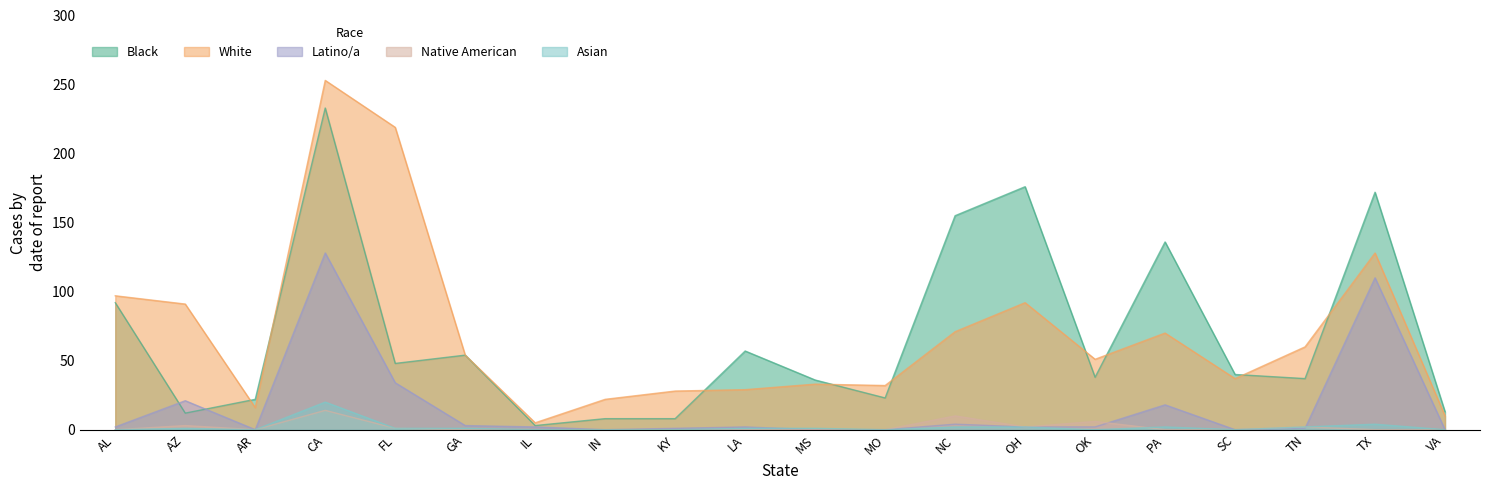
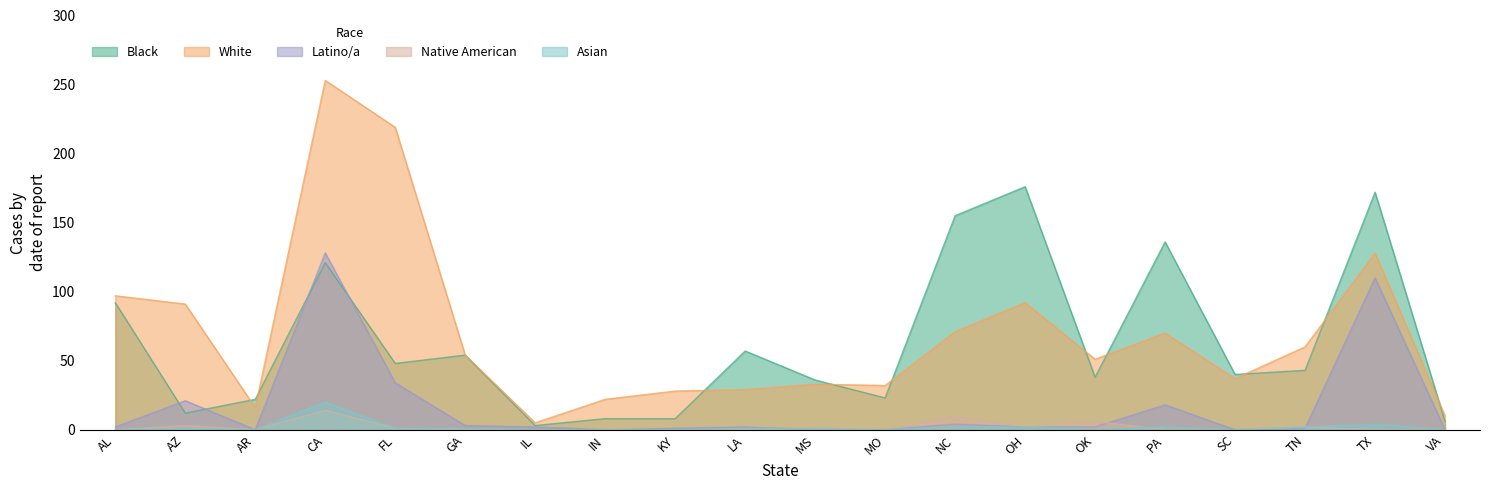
Black, CA: 233 -> 121
Black, TN: 37 -> 43
Black, VA: 13 -> 6
